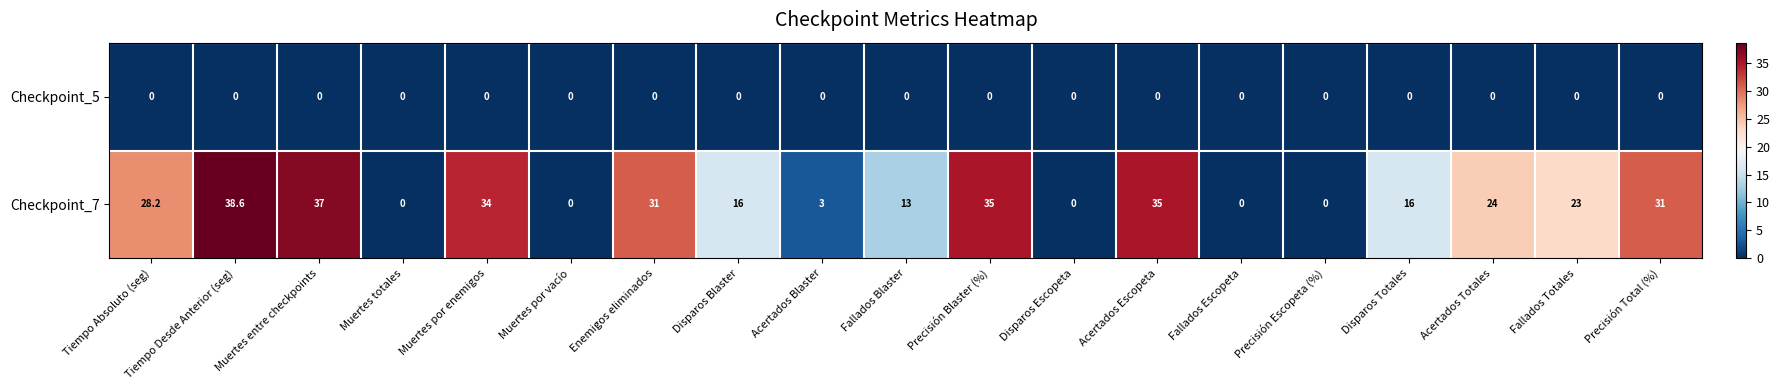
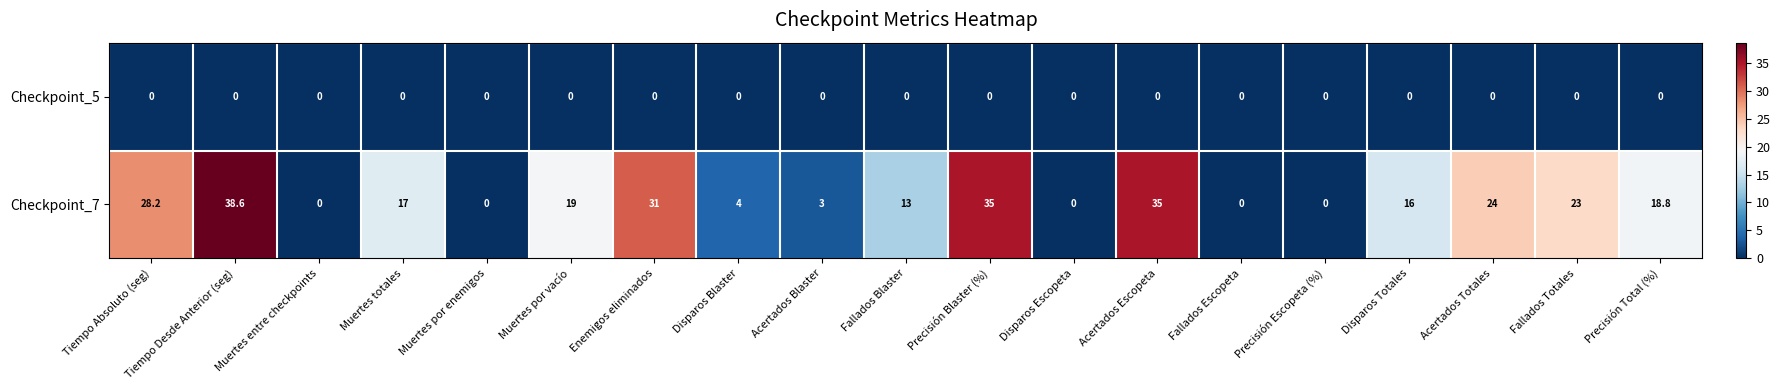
Checkpoint_7, Muertes entre checkpoints: 37 -> 0
Checkpoint_7, Muertes totales: 0 -> 17
Checkpoint_7, Muertes por enemigos: 34 -> 0
Checkpoint_7, Muertes por vacío: 0 -> 19
Checkpoint_7, Disparos Blaster: 16 -> 4
Checkpoint_7, Precisión Total (%): 31 -> 18.8
